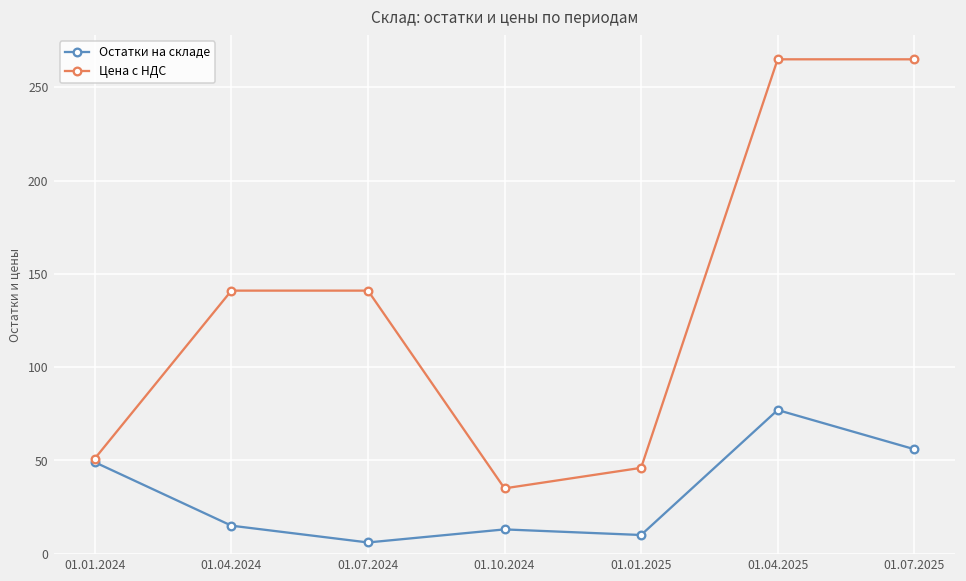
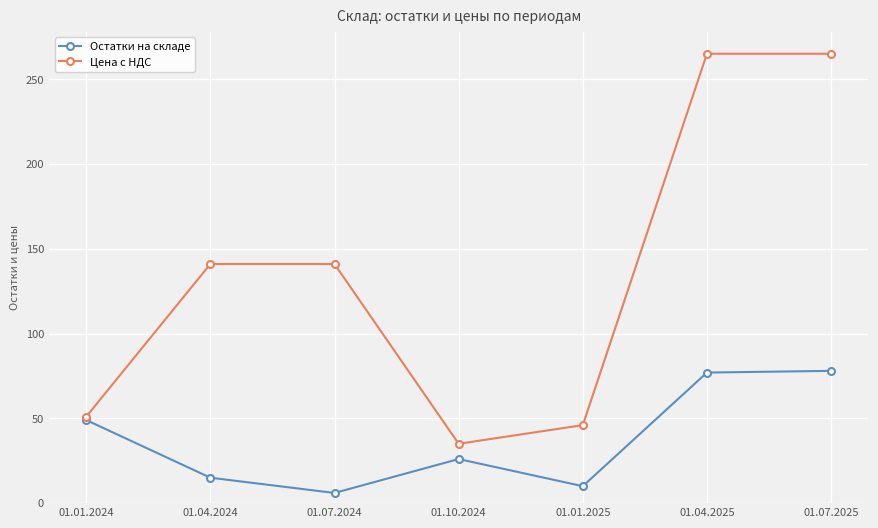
Остатки на складе, 01.10.2024: 13 -> 26
Остатки на складе, 01.07.2025: 56 -> 78
